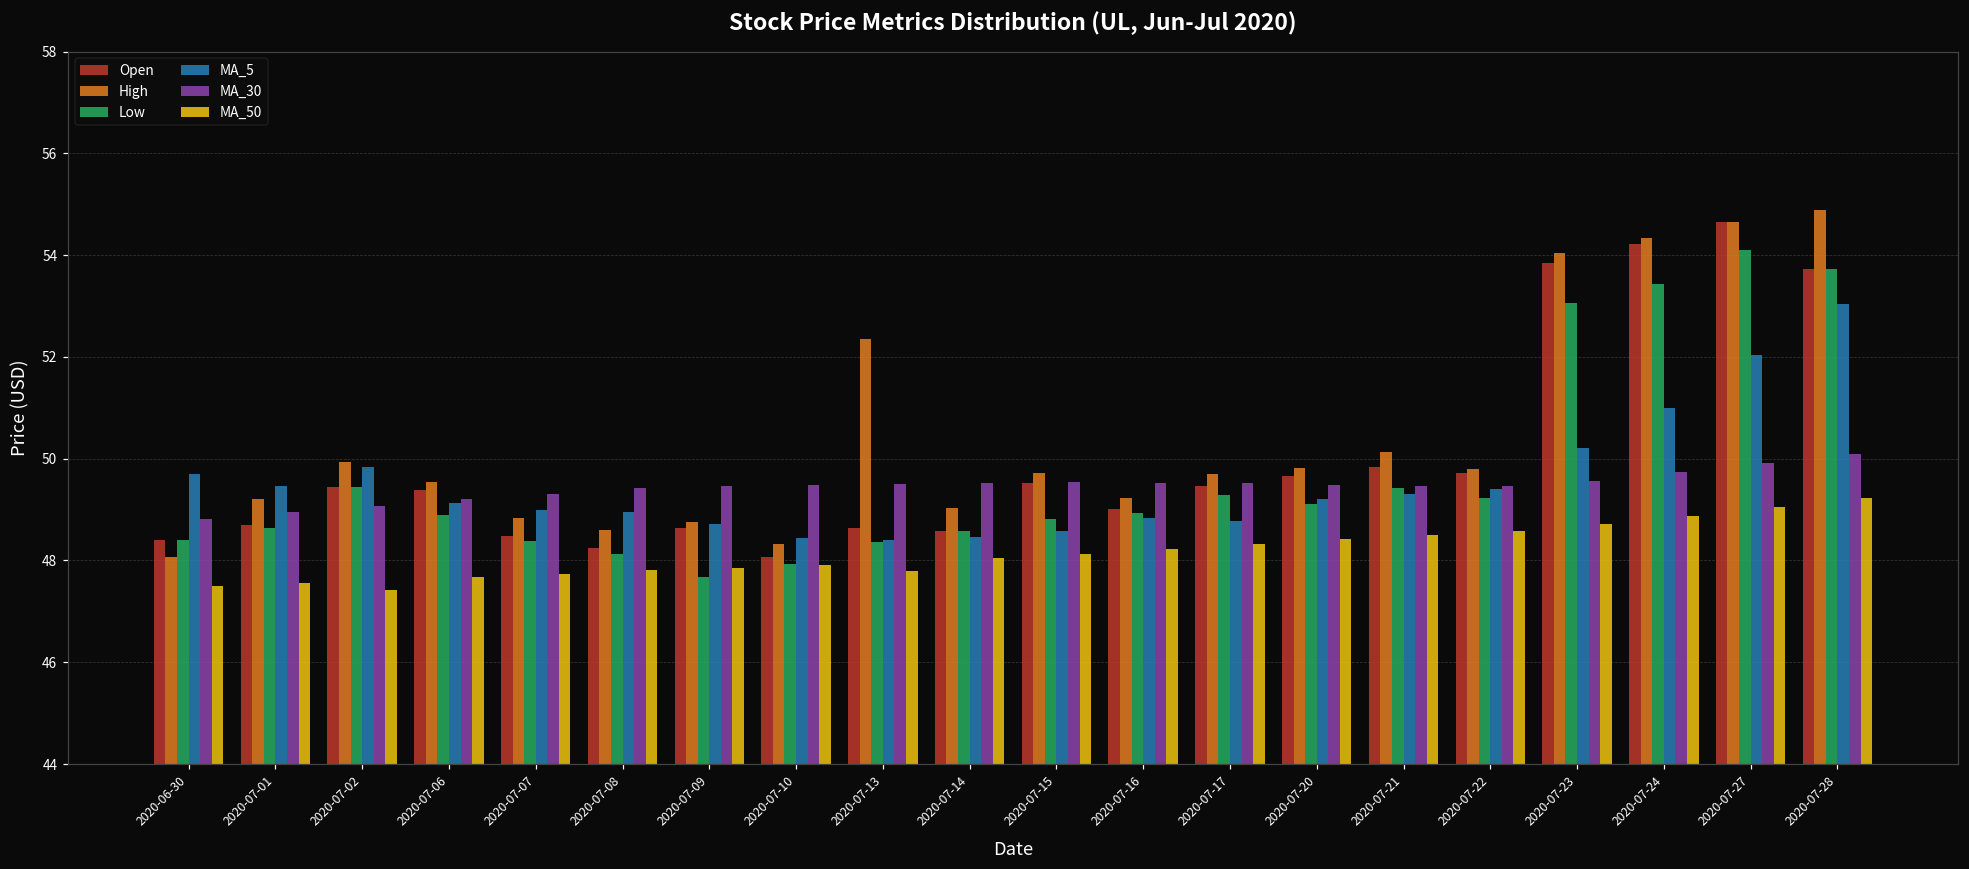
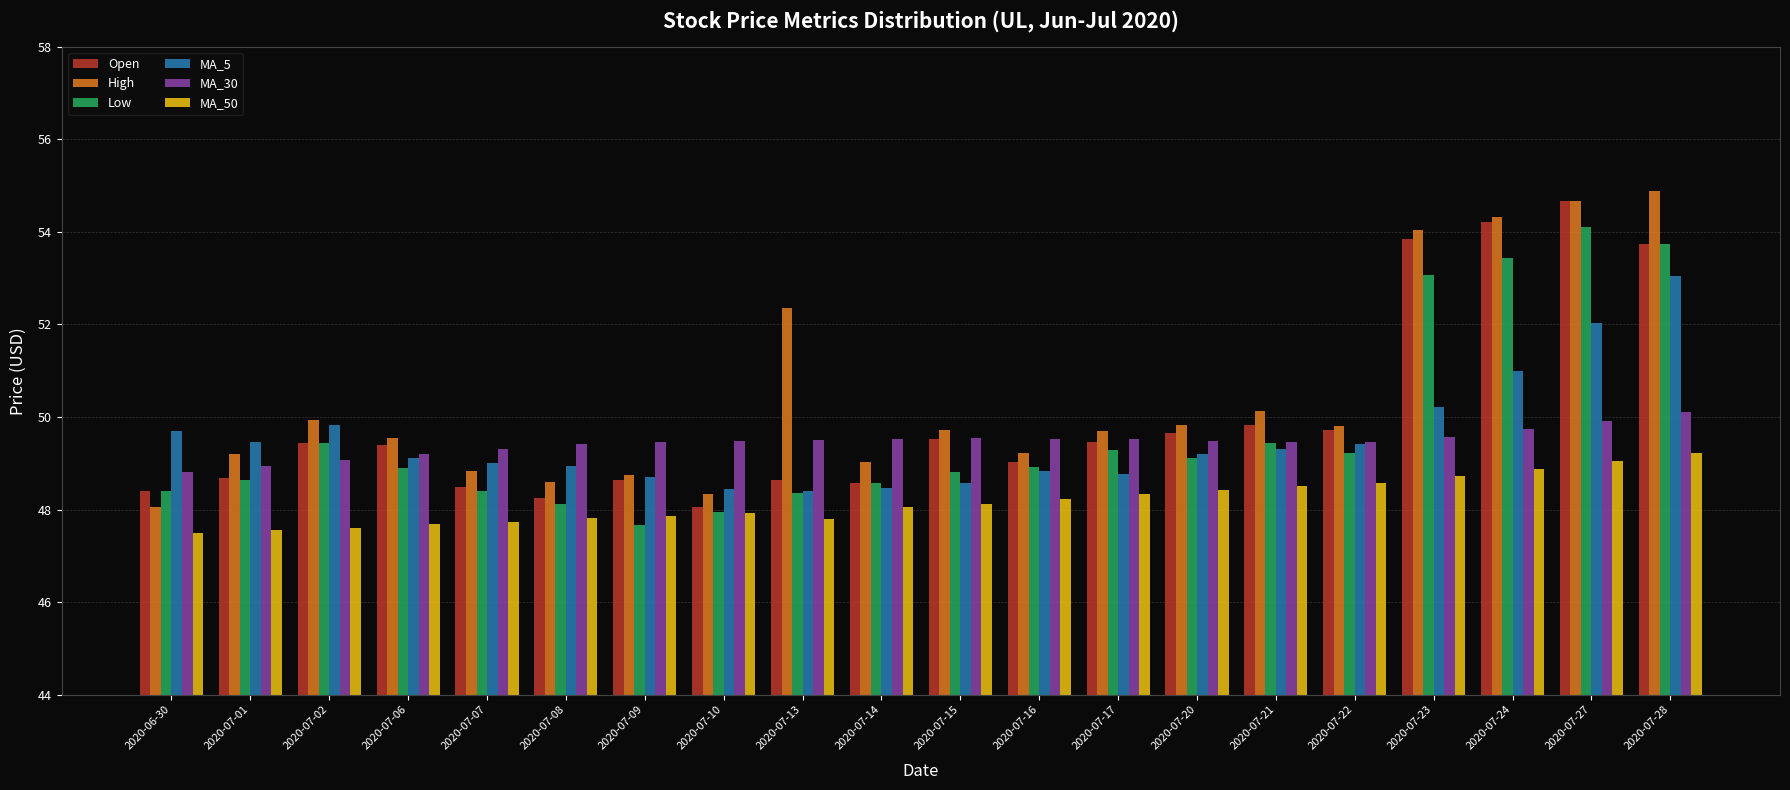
MA_50, 2020-07-02: 47.4 -> 47.6
